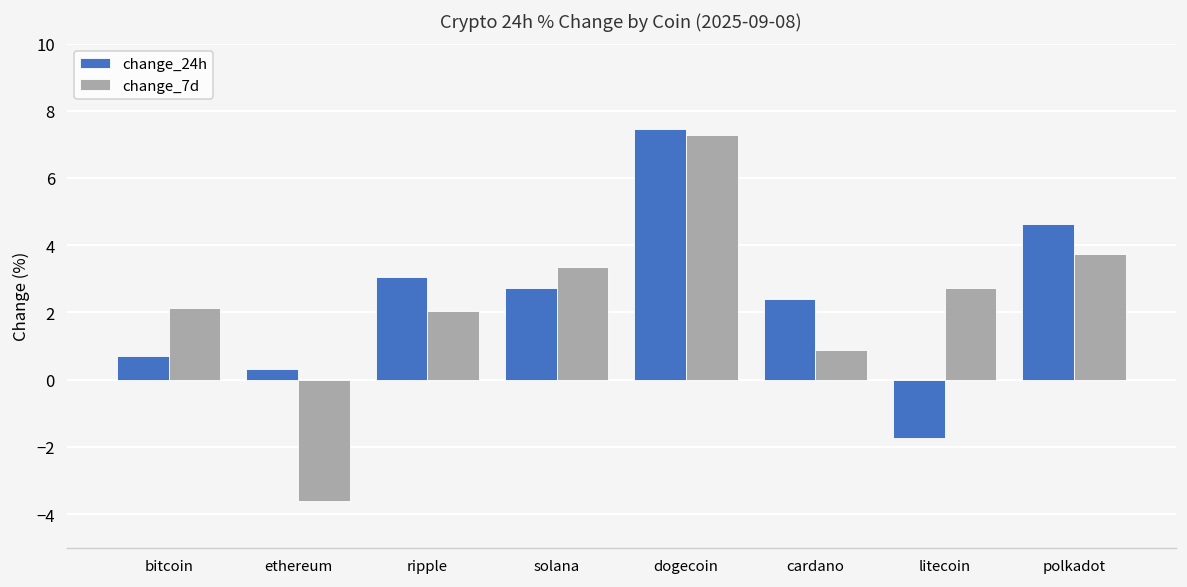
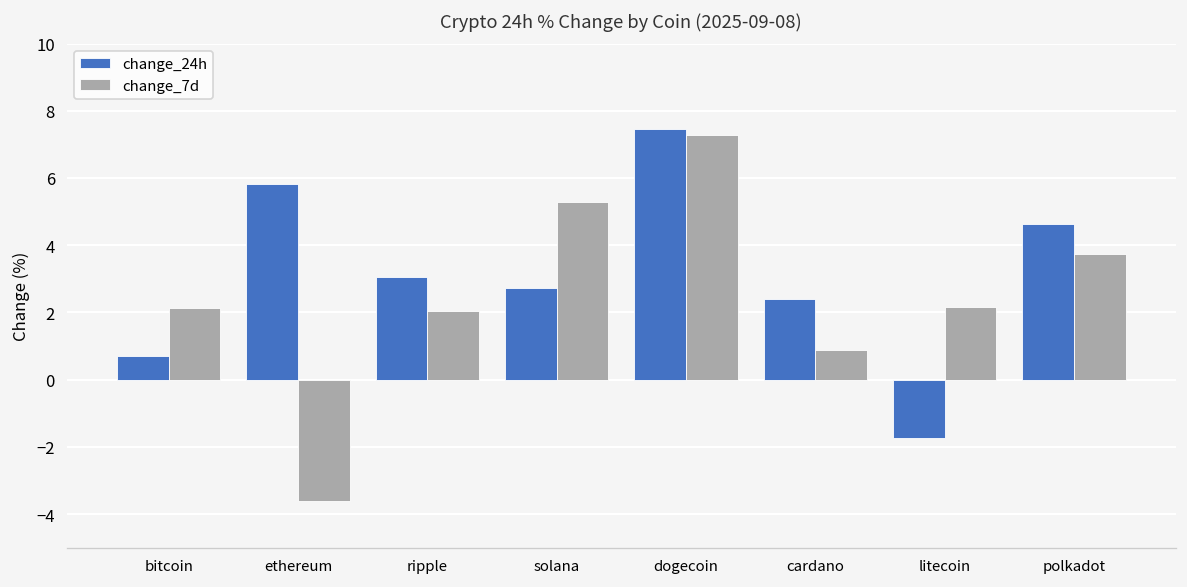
change_24h, ethereum: 0.3 -> 5.8
change_7d, solana: 3.3 -> 5.3
change_7d, litecoin: 2.7 -> 2.1
